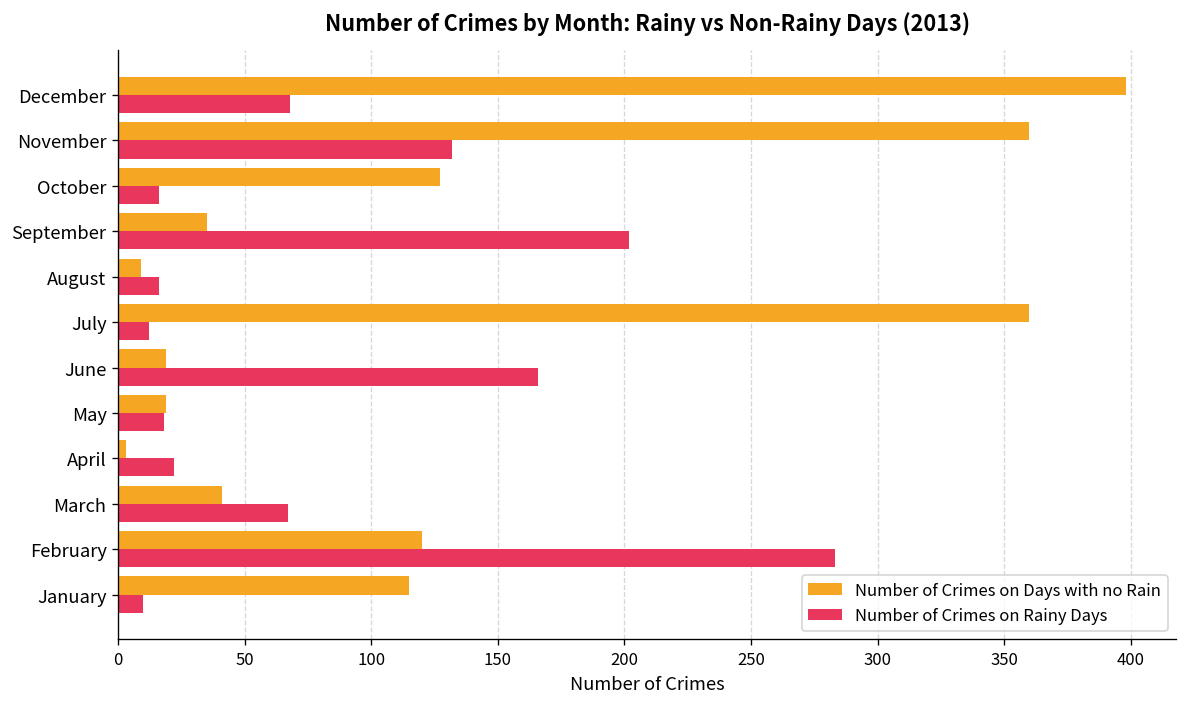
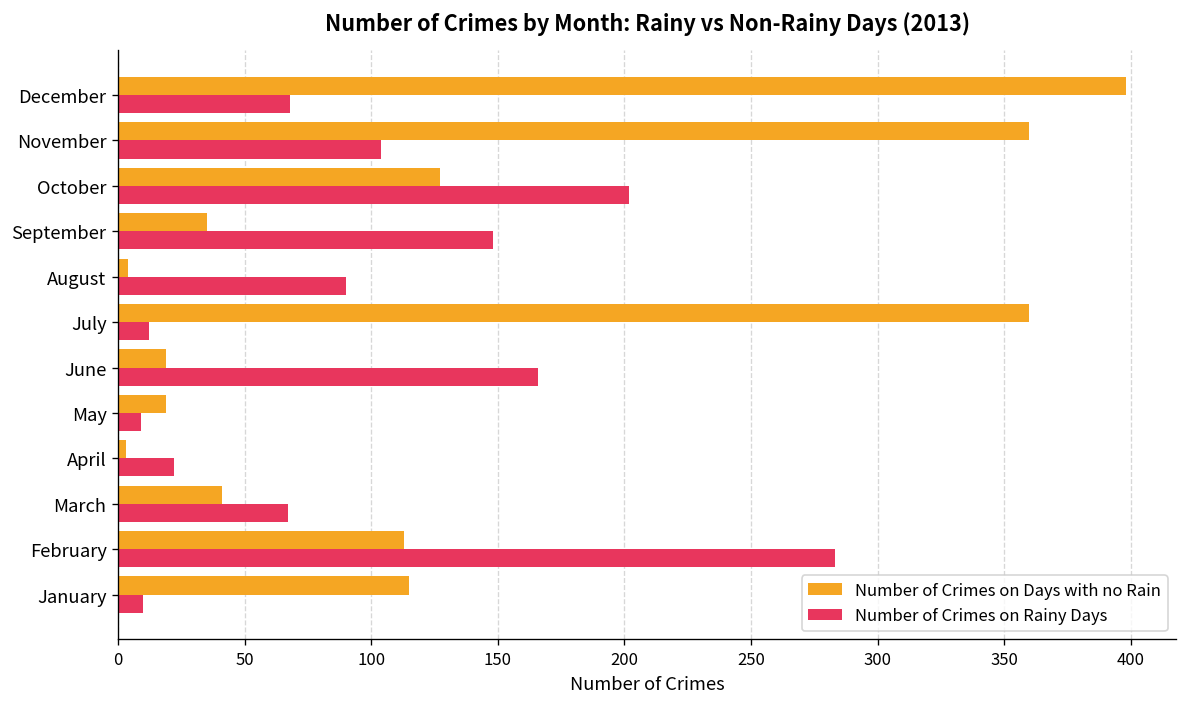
Number of Crimes on Rainy Days, November: 132 -> 104
Number of Crimes on Rainy Days, October: 16 -> 202
Number of Crimes on Rainy Days, September: 202 -> 148
Number of Crimes on Days with no Rain, August: 9 -> 4
Number of Crimes on Rainy Days, August: 16 -> 90
Number of Crimes on Rainy Days, May: 18 -> 9
Number of Crimes on Days with no Rain, February: 120 -> 113
